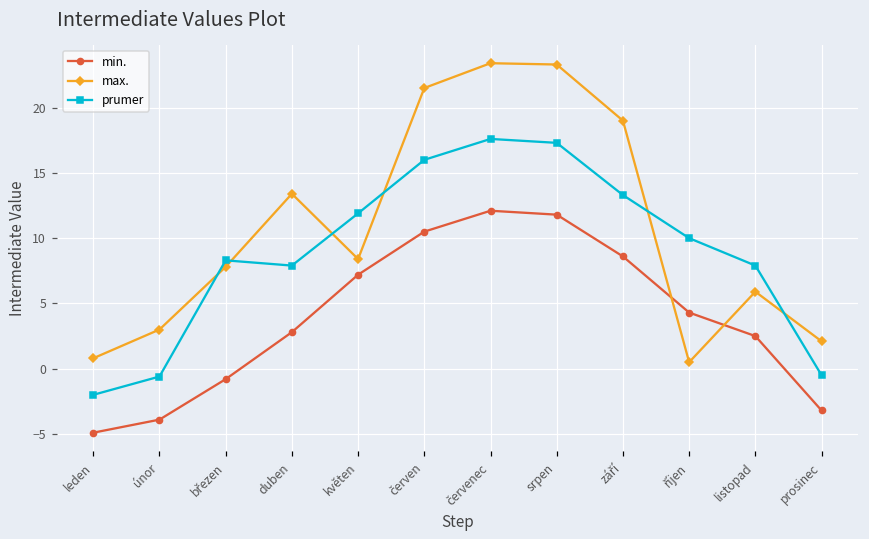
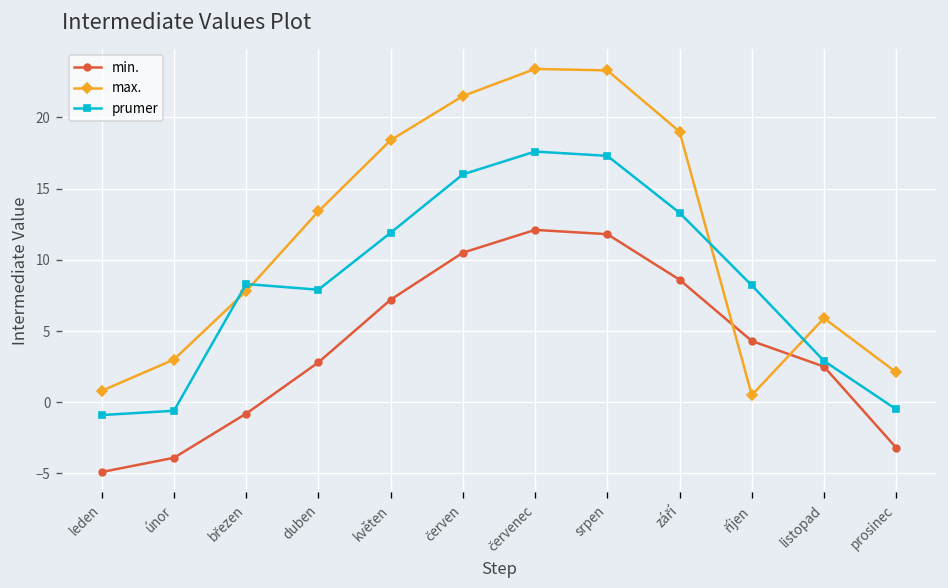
prumer, leden: -2.0 -> -0.9
max., květen: 8.4 -> 18.4
prumer, říjen: 10.0 -> 8.2
prumer, listopad: 7.9 -> 2.9
